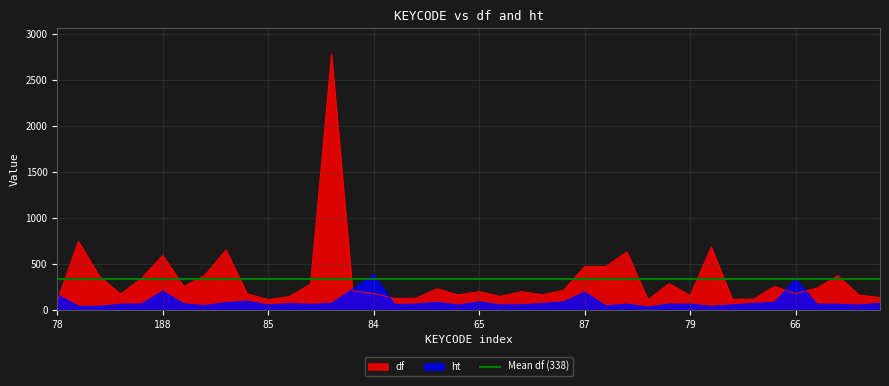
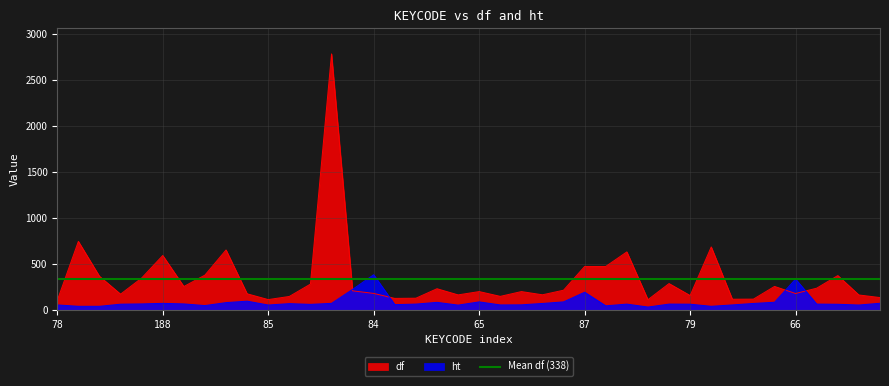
ht, 78: 200 -> 100
ht, 188: 200 -> 100
